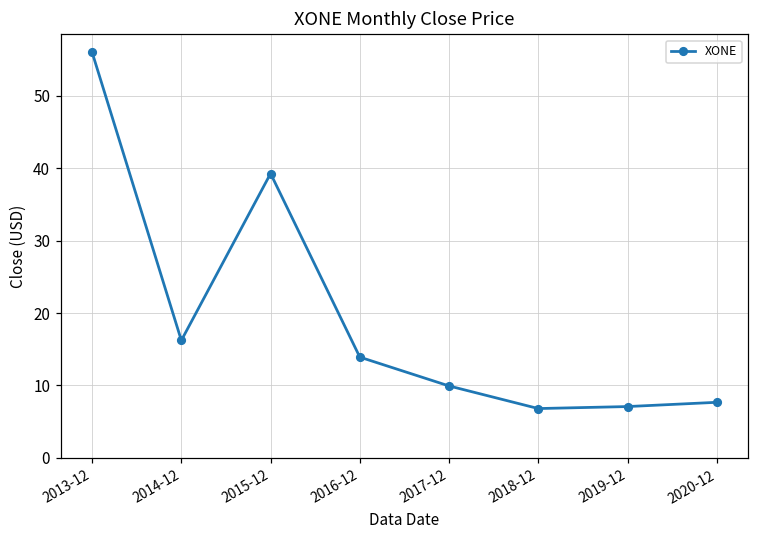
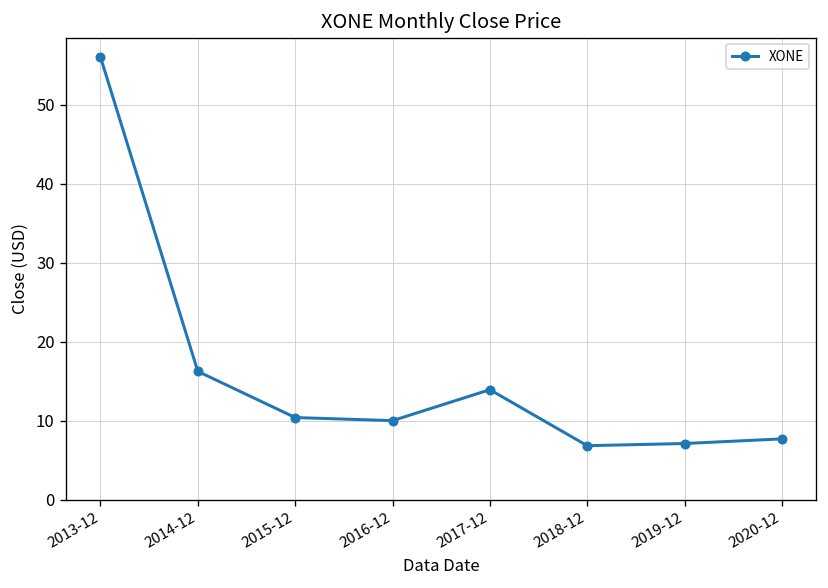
2015-12: 39 -> 10
2016-12: 14 -> 10
2017-12: 10 -> 14
